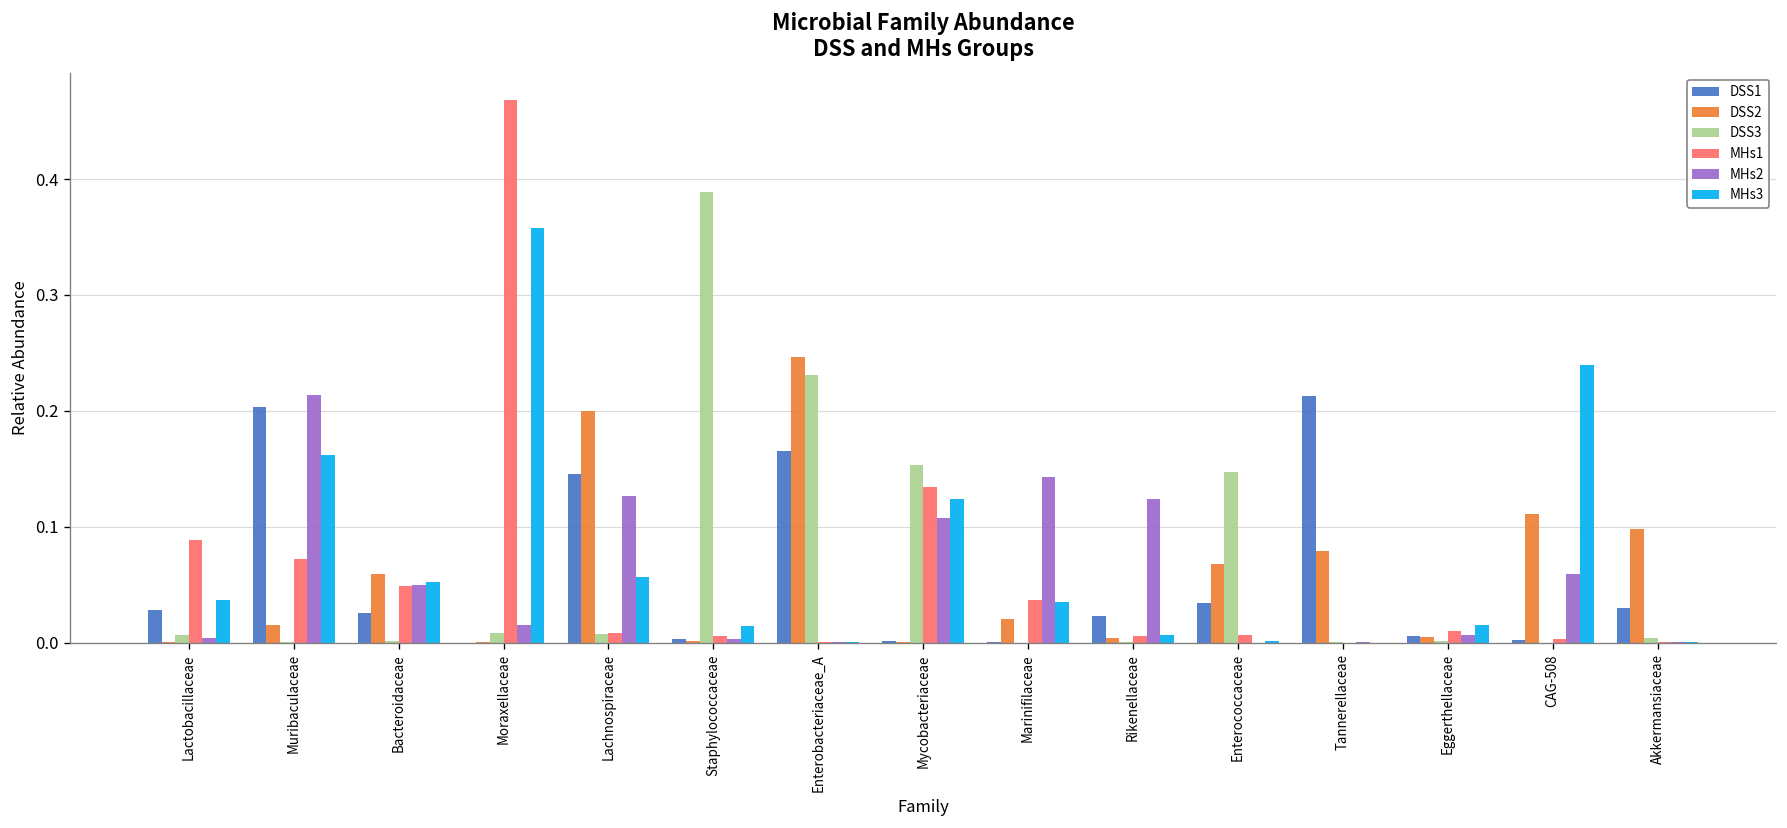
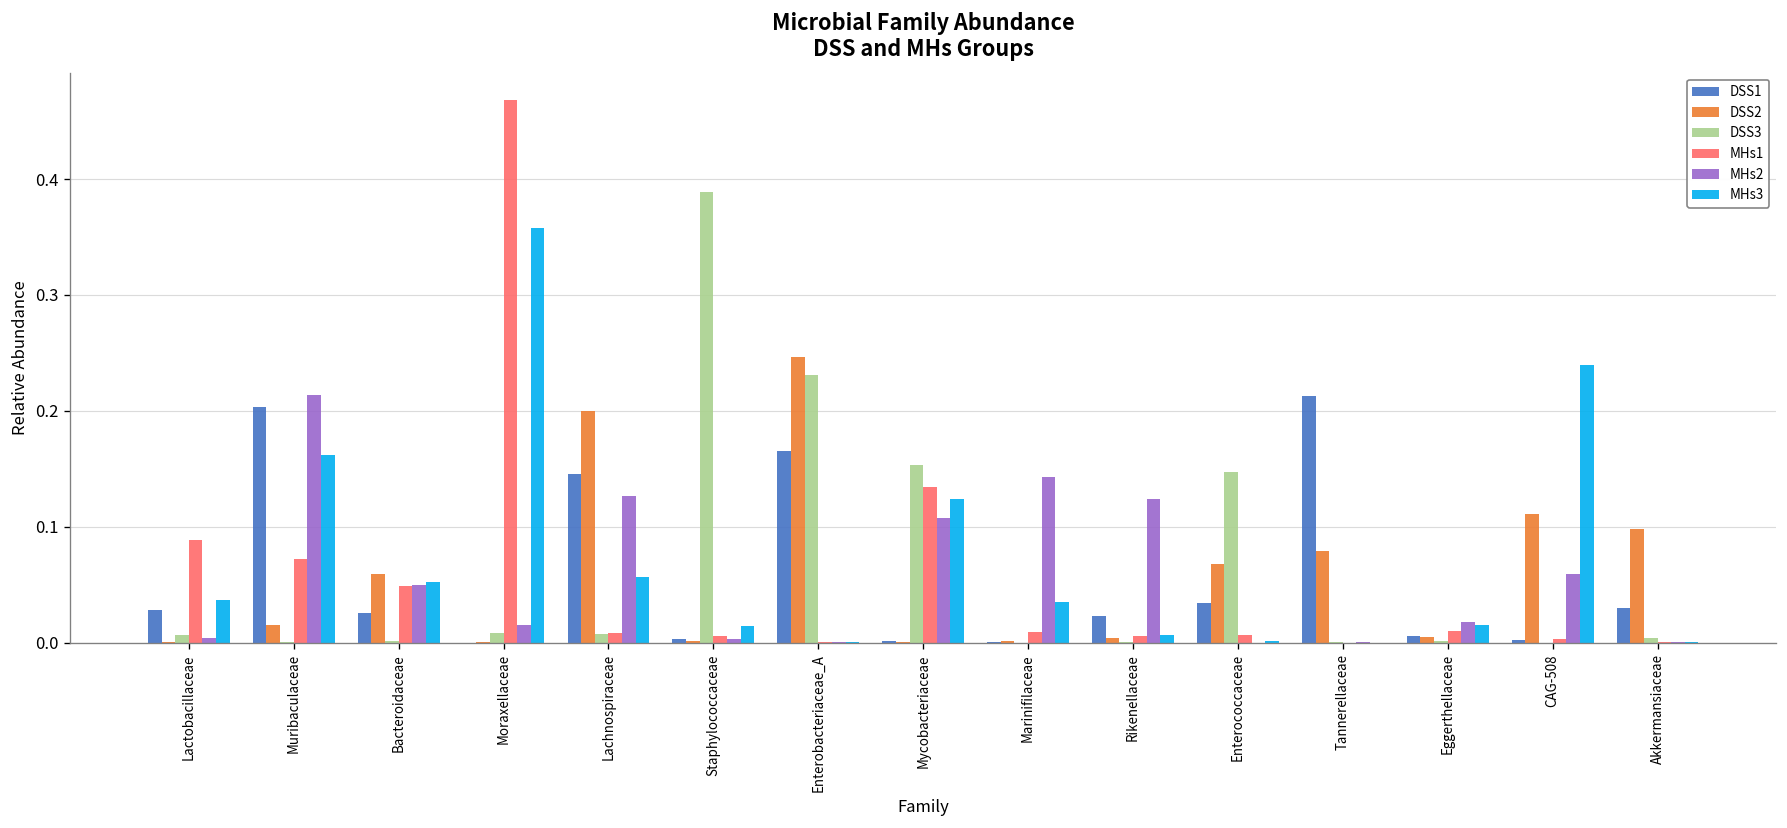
DSS2, Marinifilaceae: 0.02 -> 0.00
MHs1, Marinifilaceae: 0.04 -> 0.01
MHs2, Eggerthellaceae: 0.01 -> 0.02
